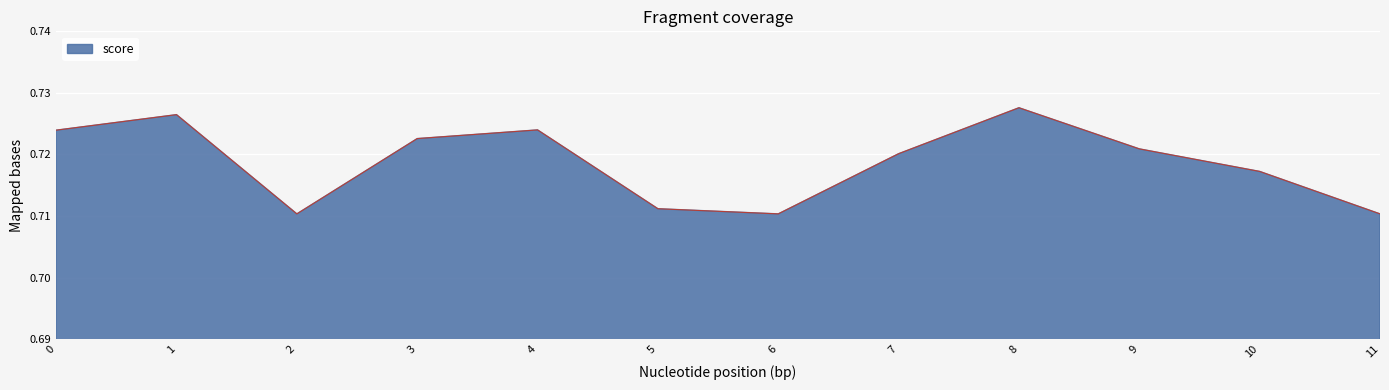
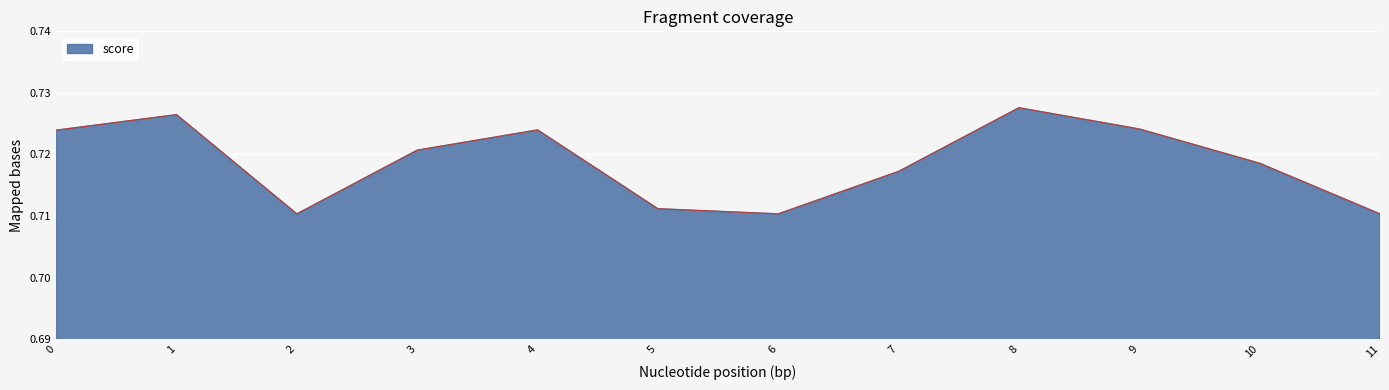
3: 0.723 -> 0.721
7: 0.720 -> 0.717
9: 0.721 -> 0.724
10: 0.717 -> 0.719
